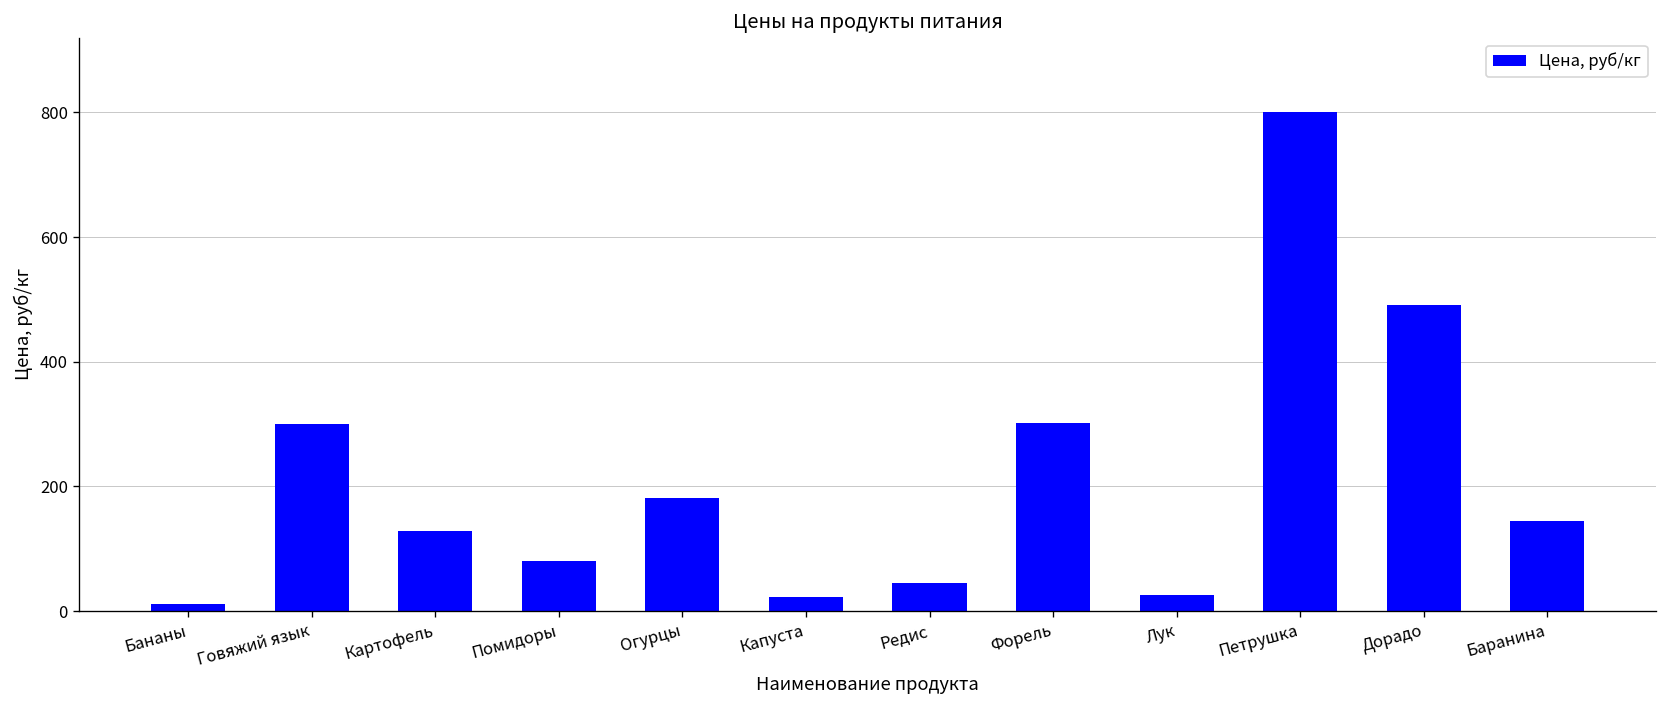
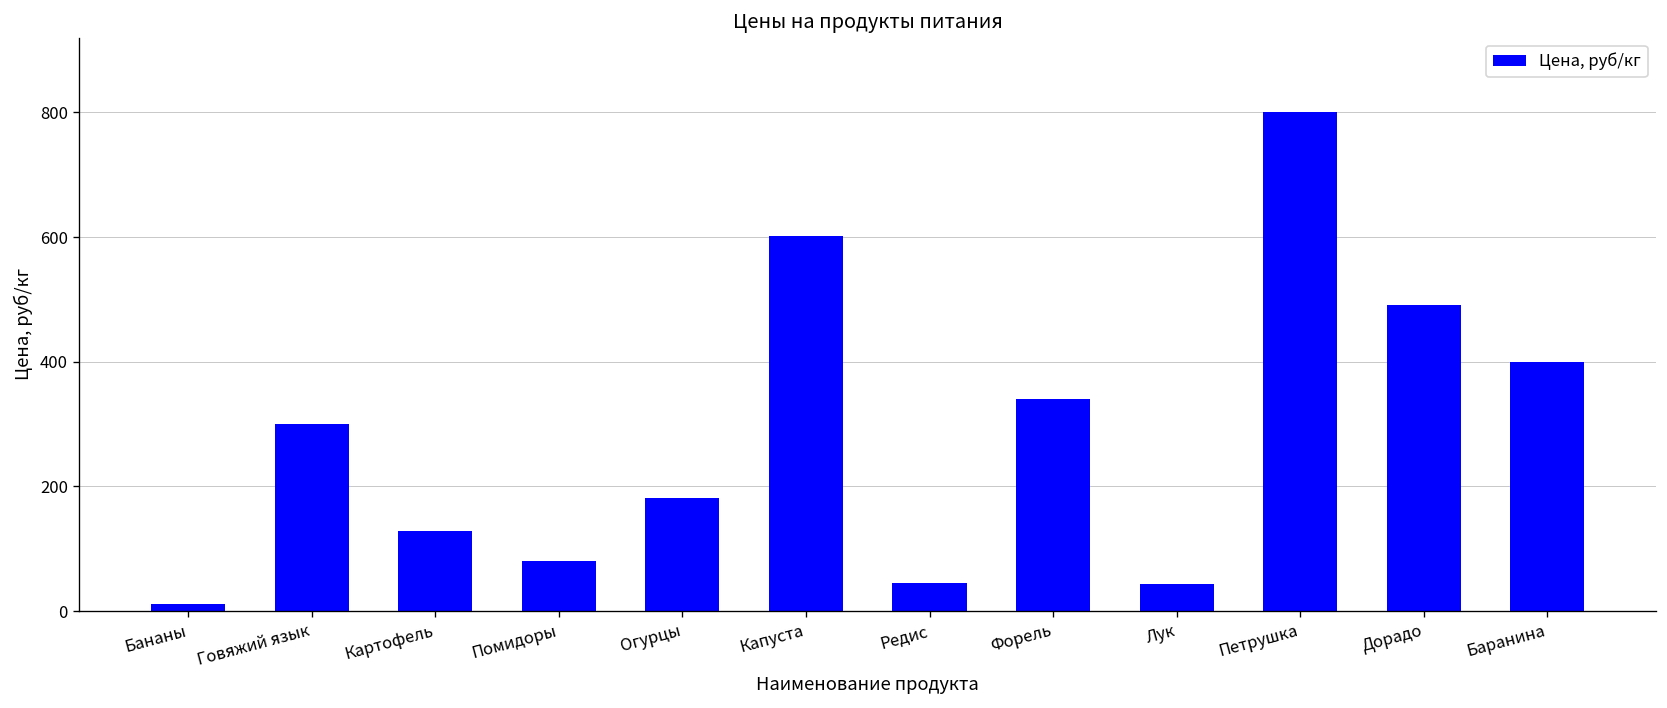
Капуста: 20 -> 600
Форель: 300 -> 340
Лук: 30 -> 40
Баранина: 140 -> 400
